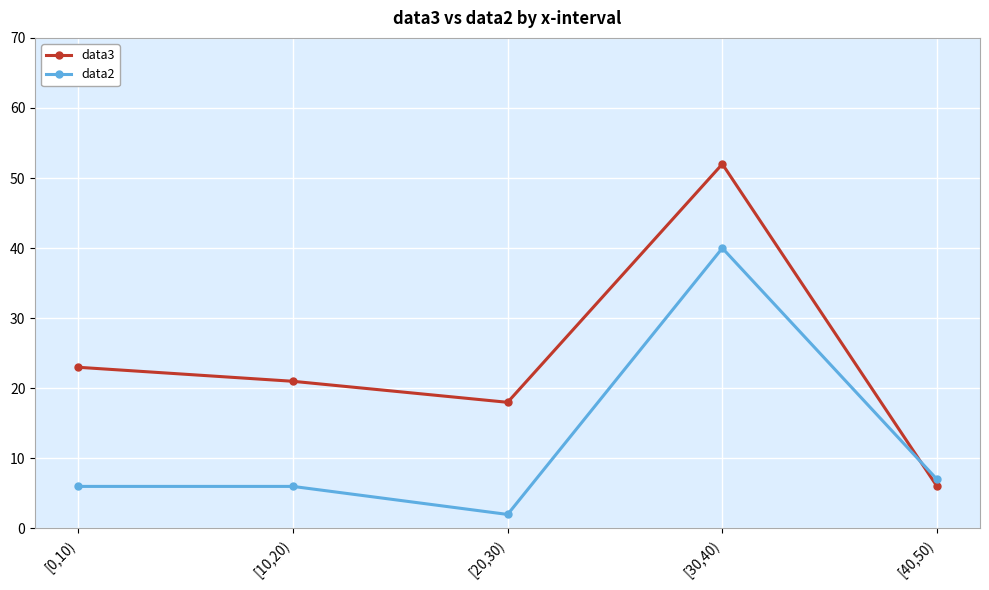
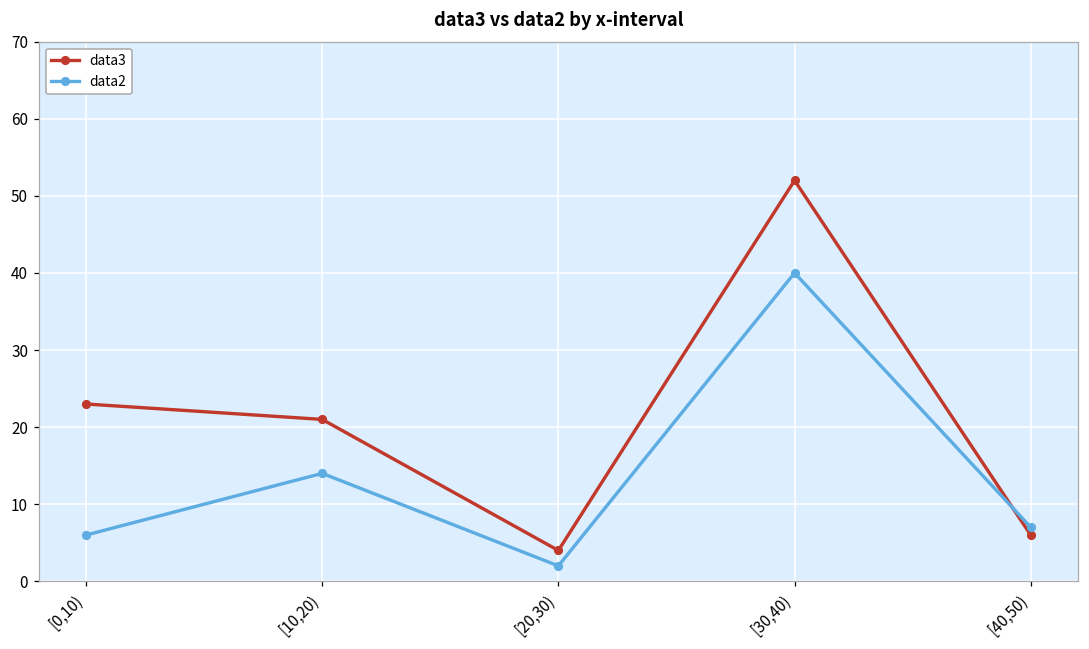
data2, [10,20): 6 -> 14
data3, [20,30): 18 -> 4
